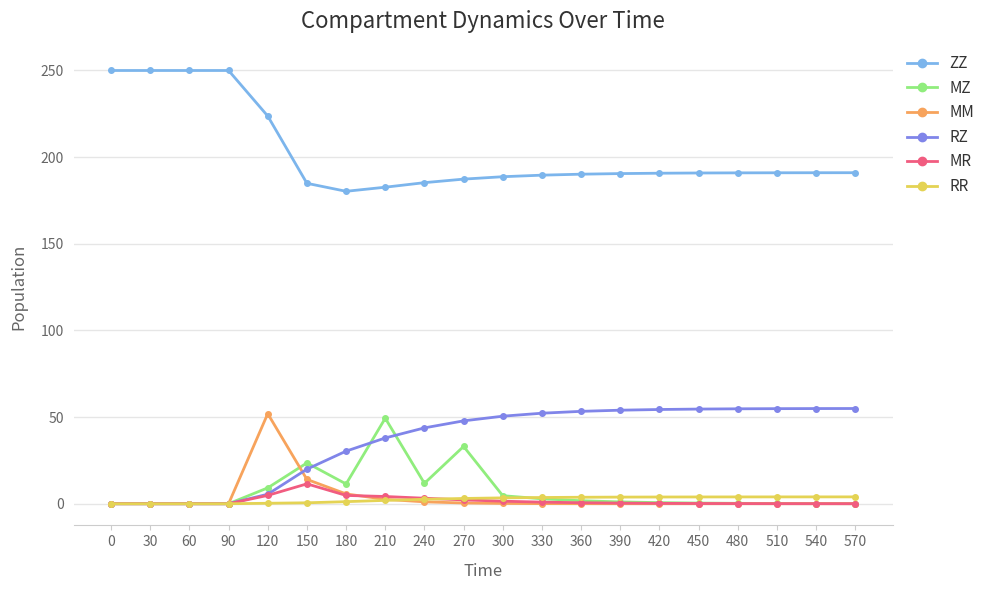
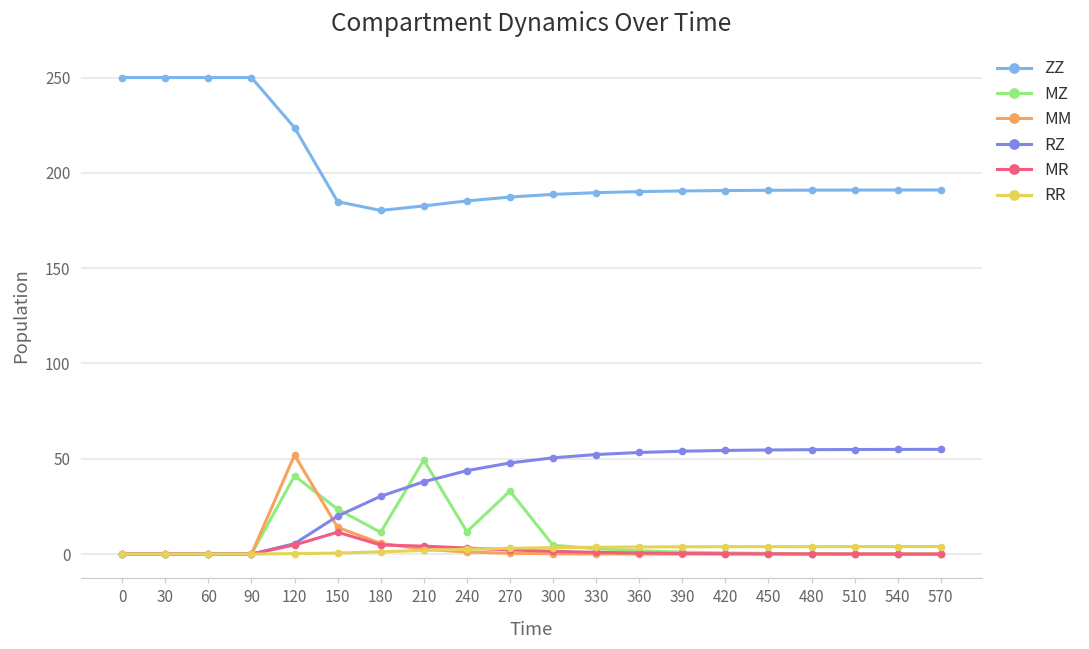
MZ, 120: 9 -> 41
